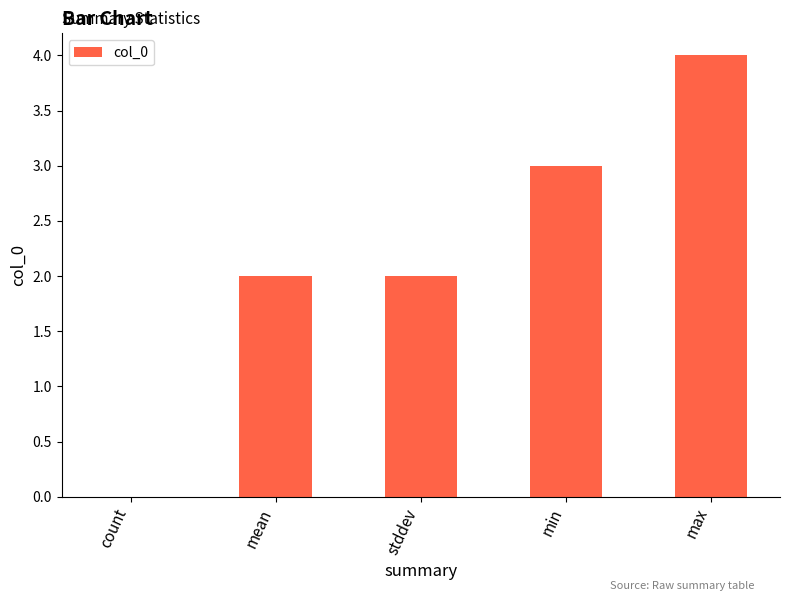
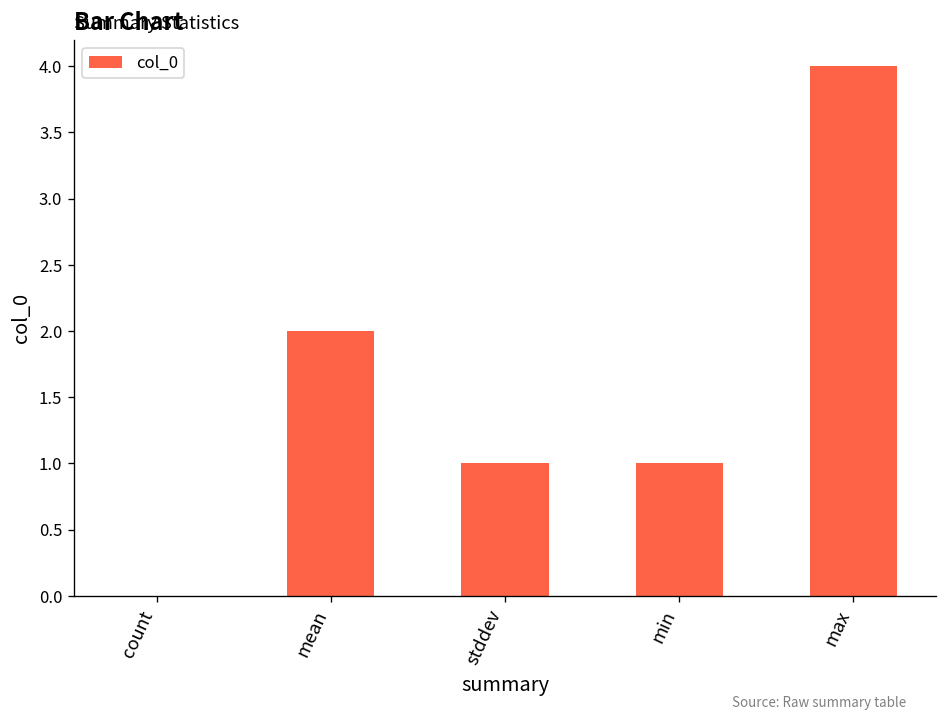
stddev: 2 -> 1
min: 3 -> 1
